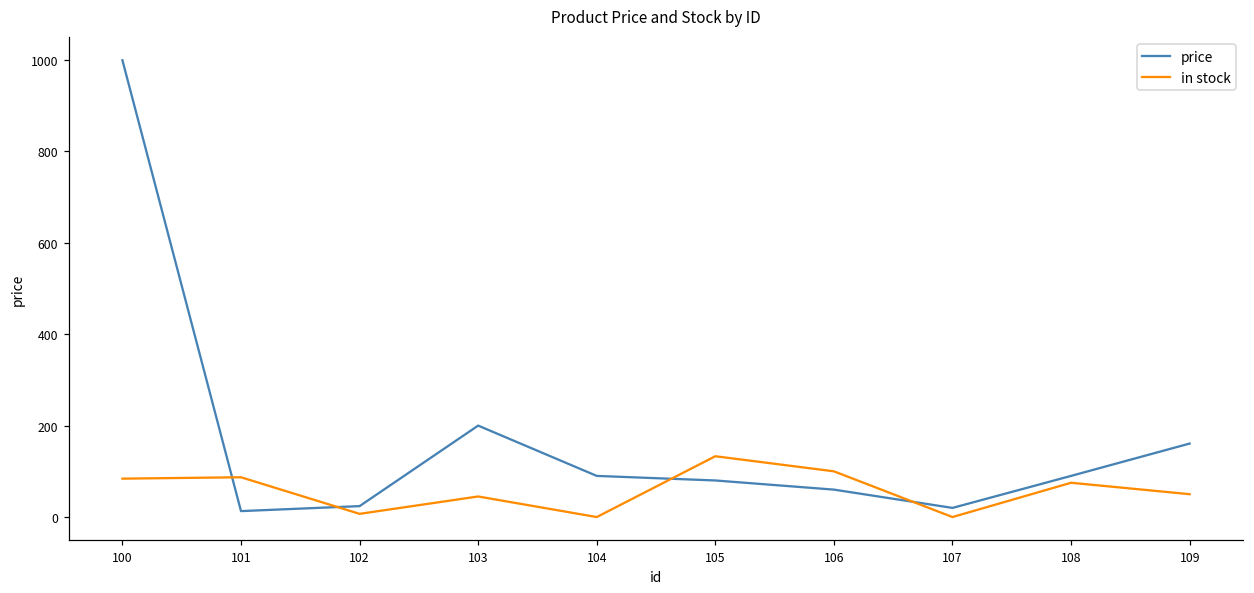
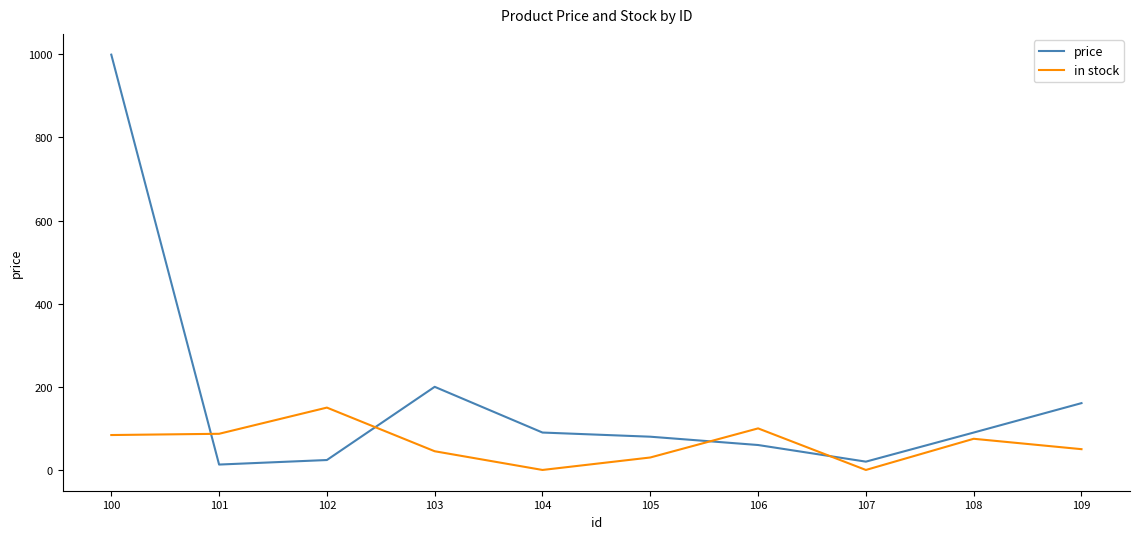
in stock, 102: 10 -> 150
in stock, 105: 130 -> 30
